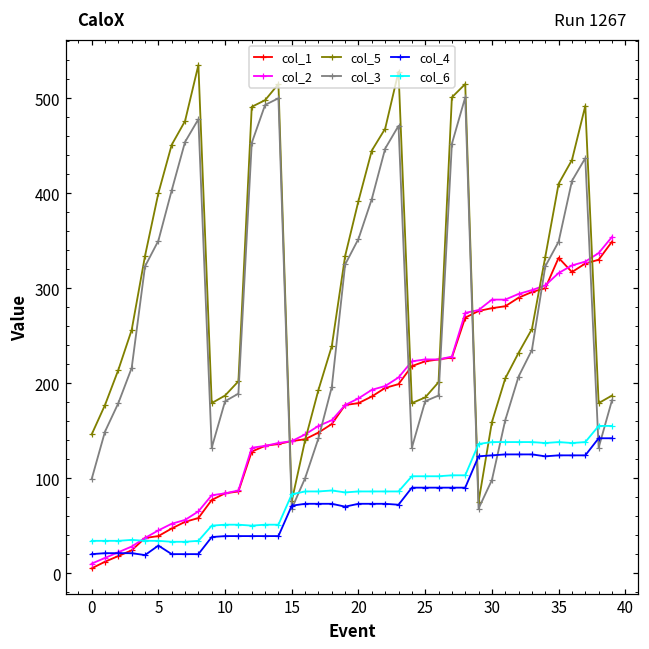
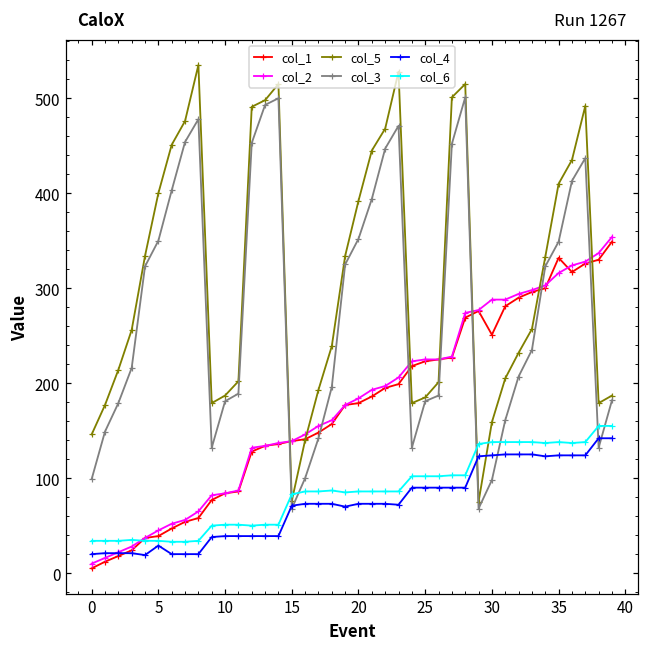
col_1, 30: 280 -> 250
